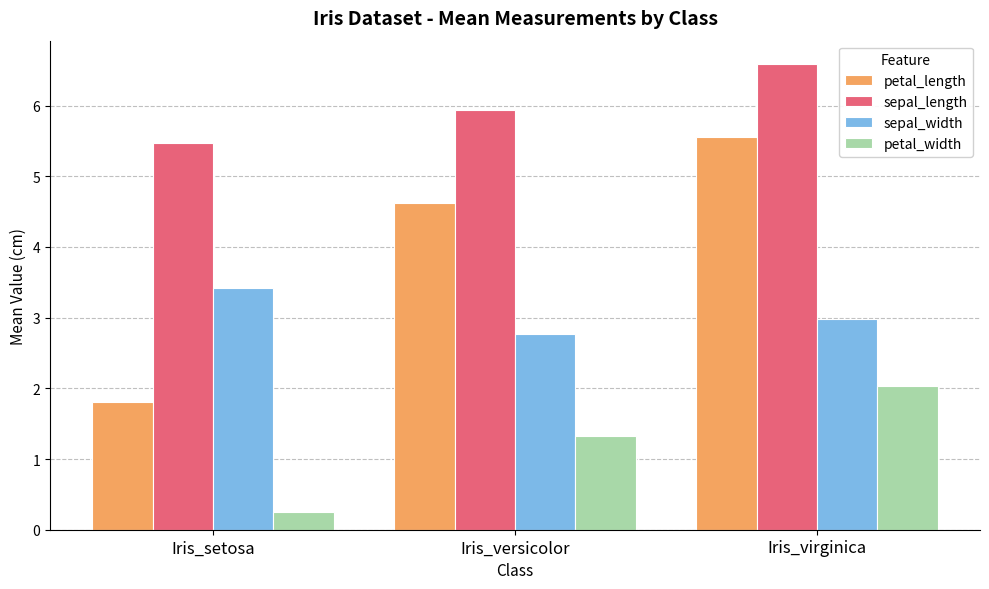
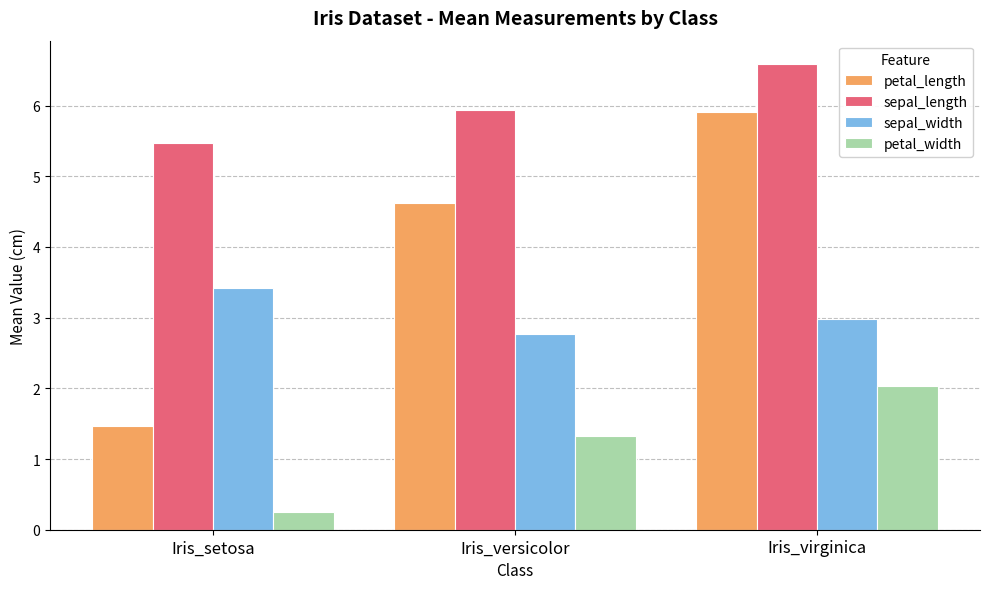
petal_length, Iris_setosa: 1.8 -> 1.5
petal_length, Iris_virginica: 5.6 -> 5.9
